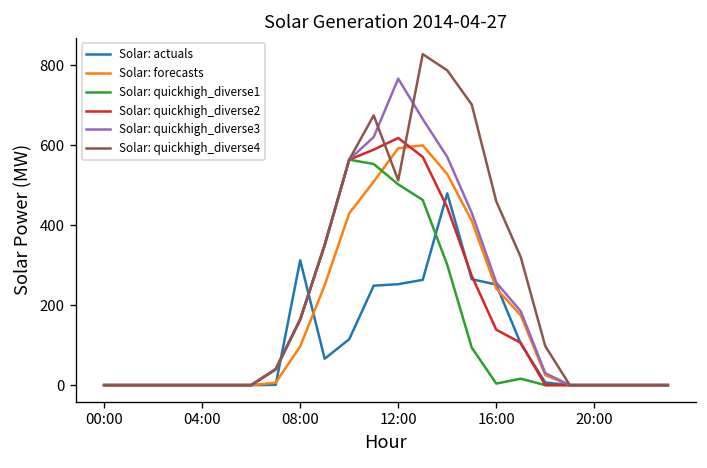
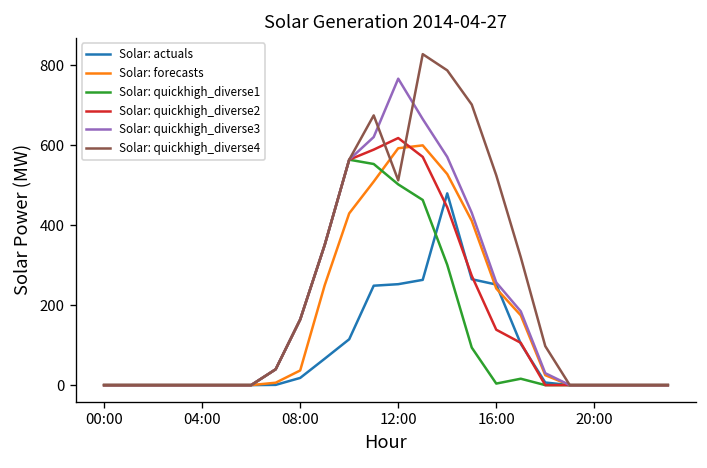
Solar: actuals, 08:00: 310 -> 20
Solar: forecasts, 08:00: 100 -> 40
Solar: quickhigh_diverse4, 16:00: 460 -> 520
